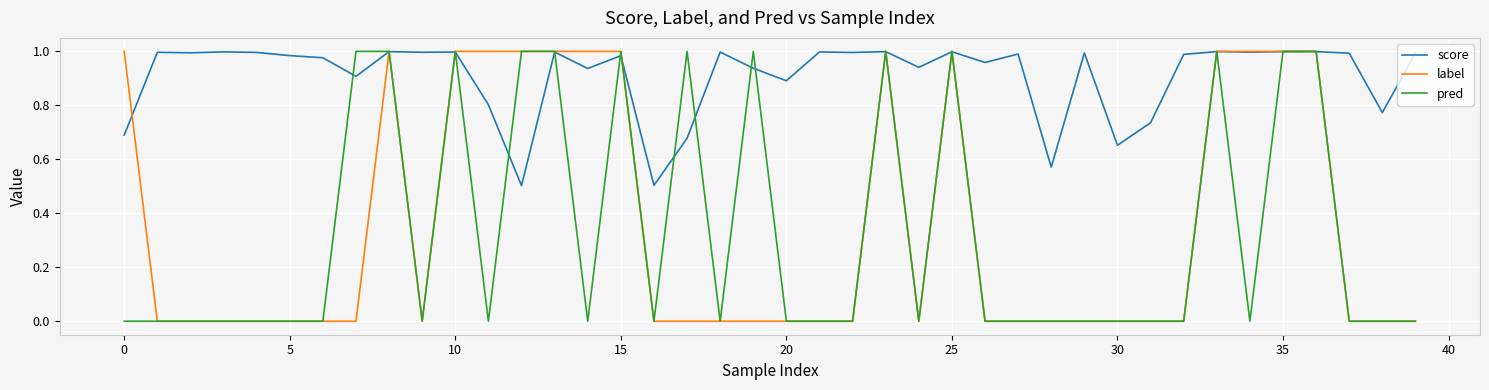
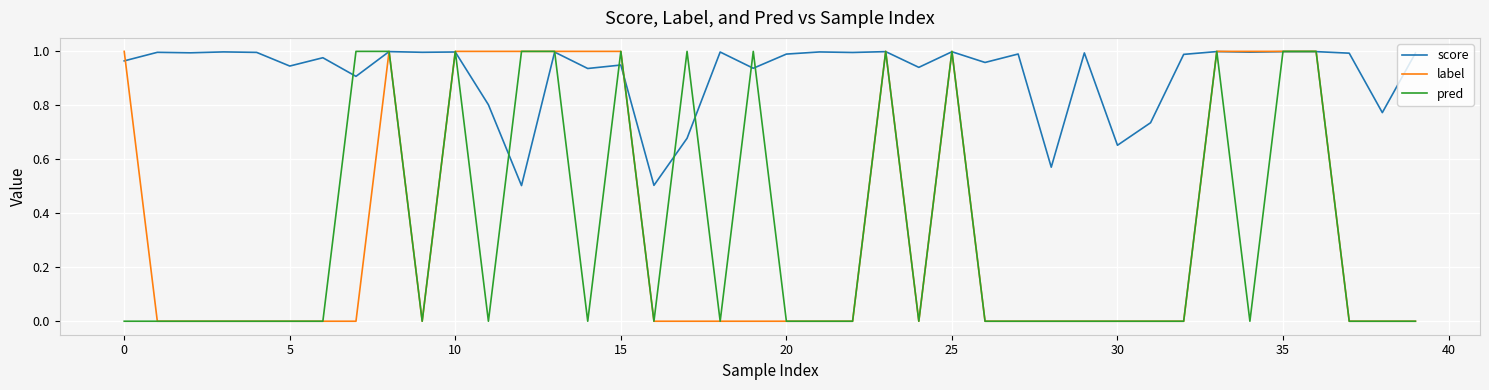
score, 0: 0.69 -> 0.96
score, 5: 0.98 -> 0.95
score, 15: 0.98 -> 0.95
score, 20: 0.89 -> 0.99
